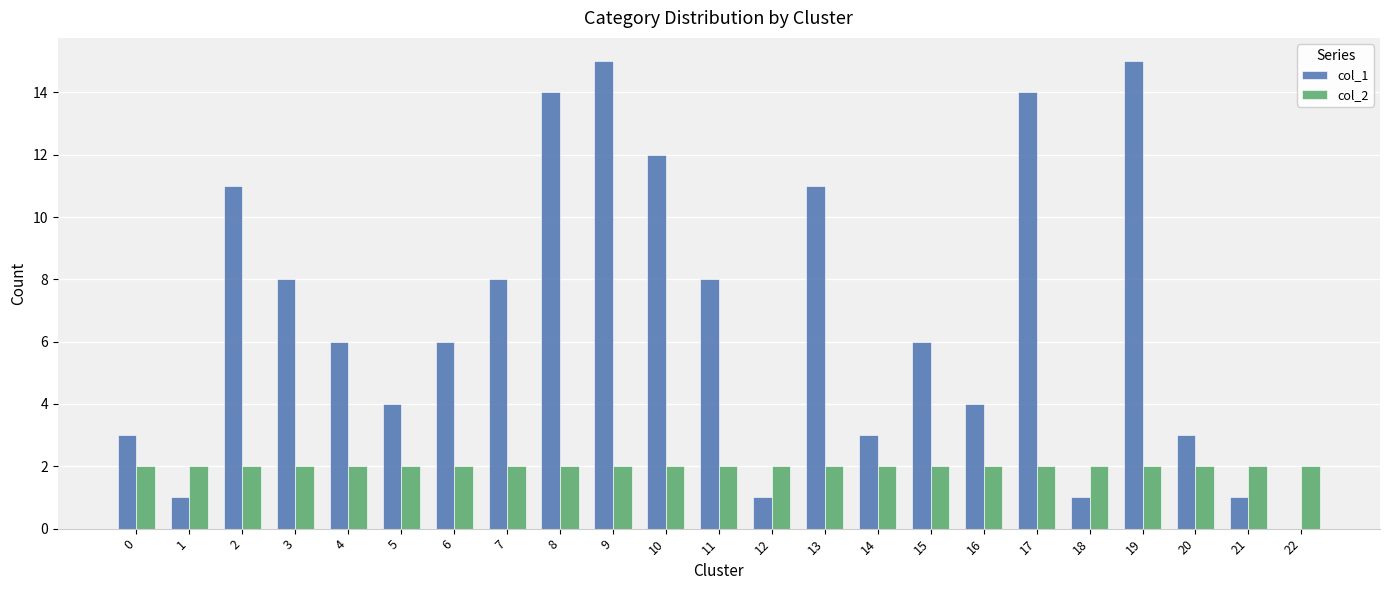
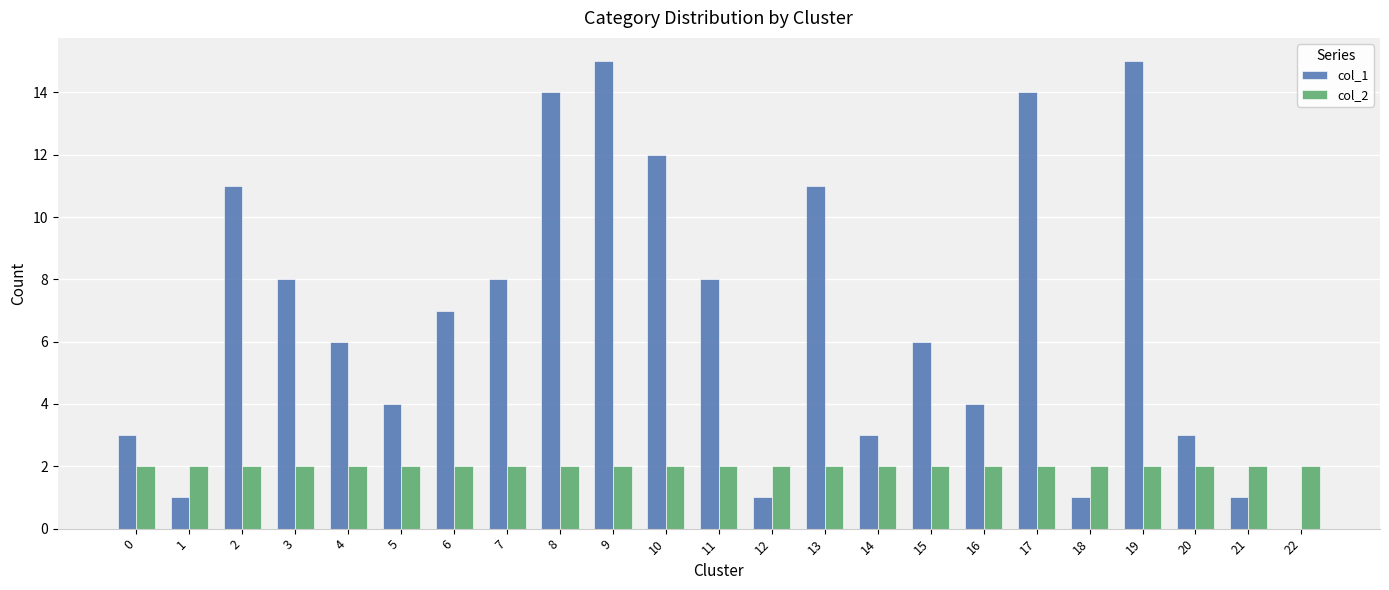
col_1, 6: 6 -> 7
